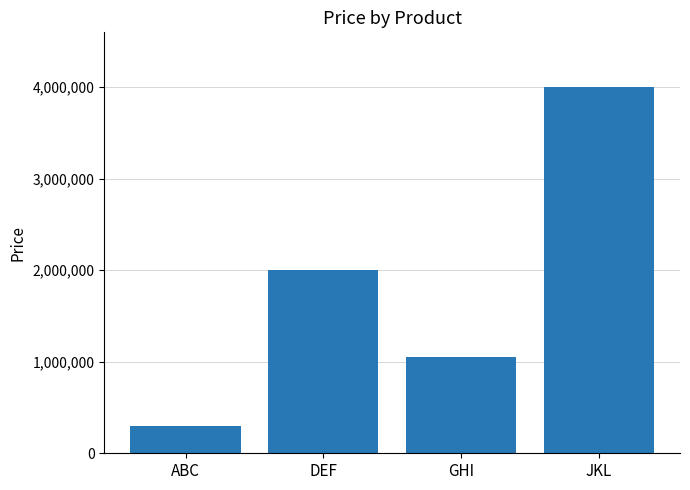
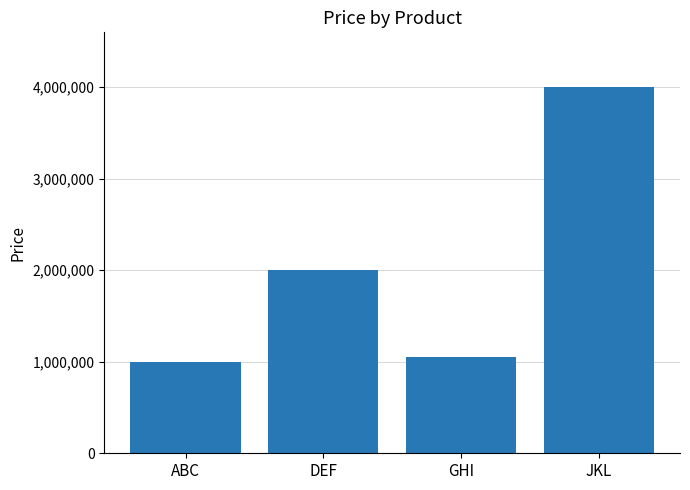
ABC: 300,000 -> 1,000,000
